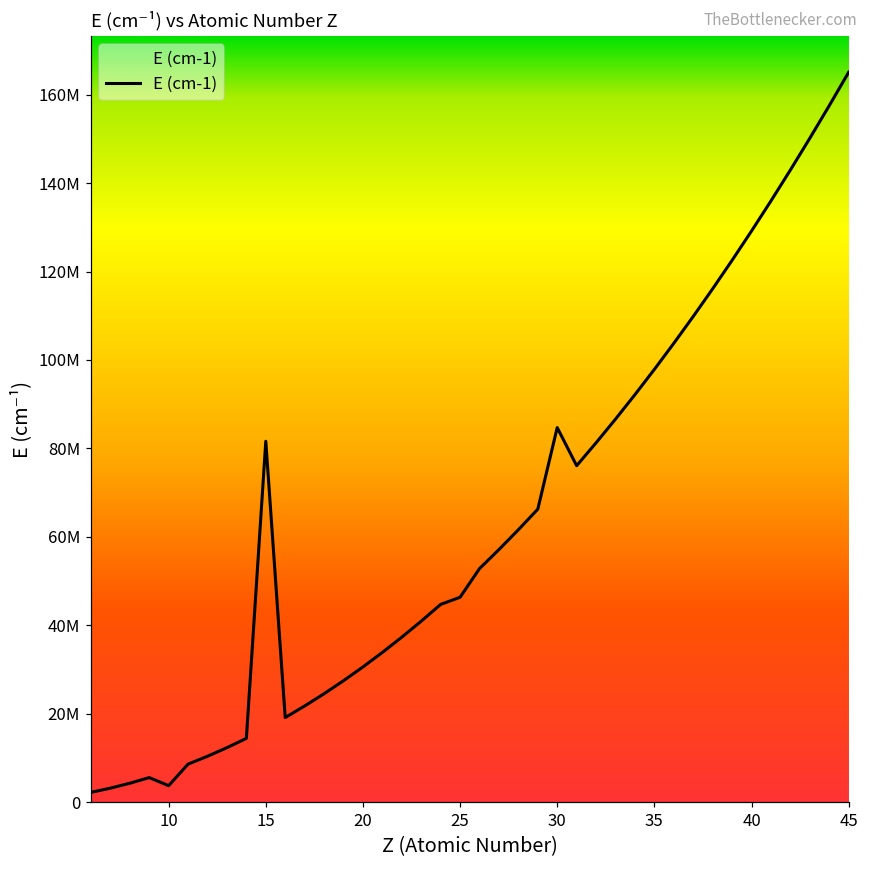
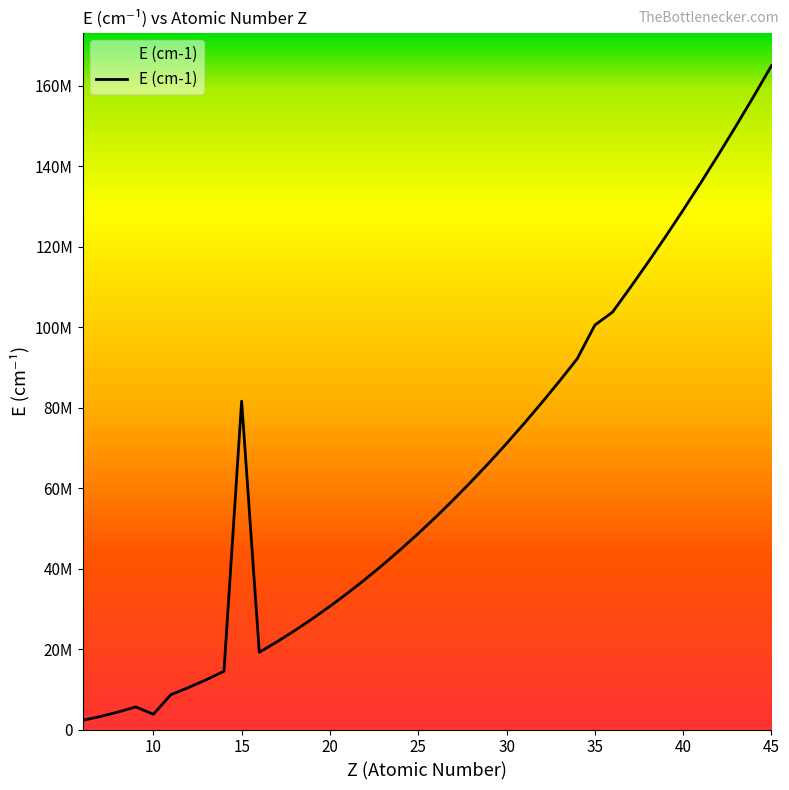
25: 46000000 -> 49000000
30: 85000000 -> 71000000
35: 98000000 -> 101000000
